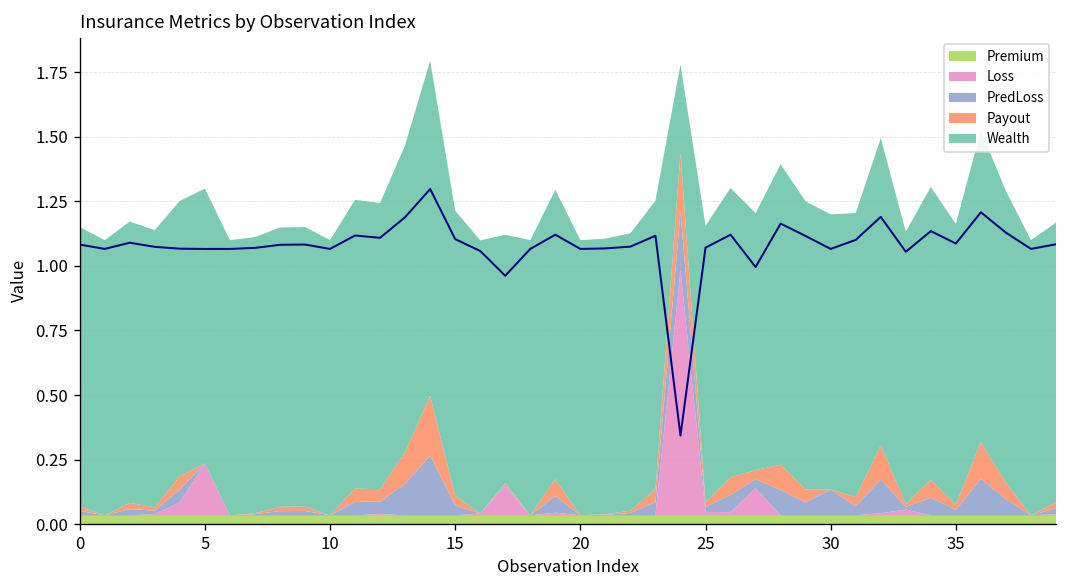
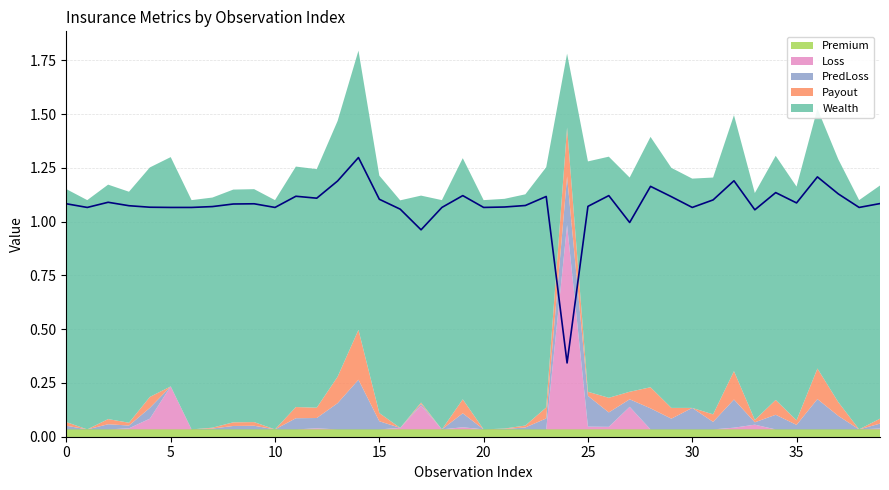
PredLoss, 25: 0.02 -> 0.14
